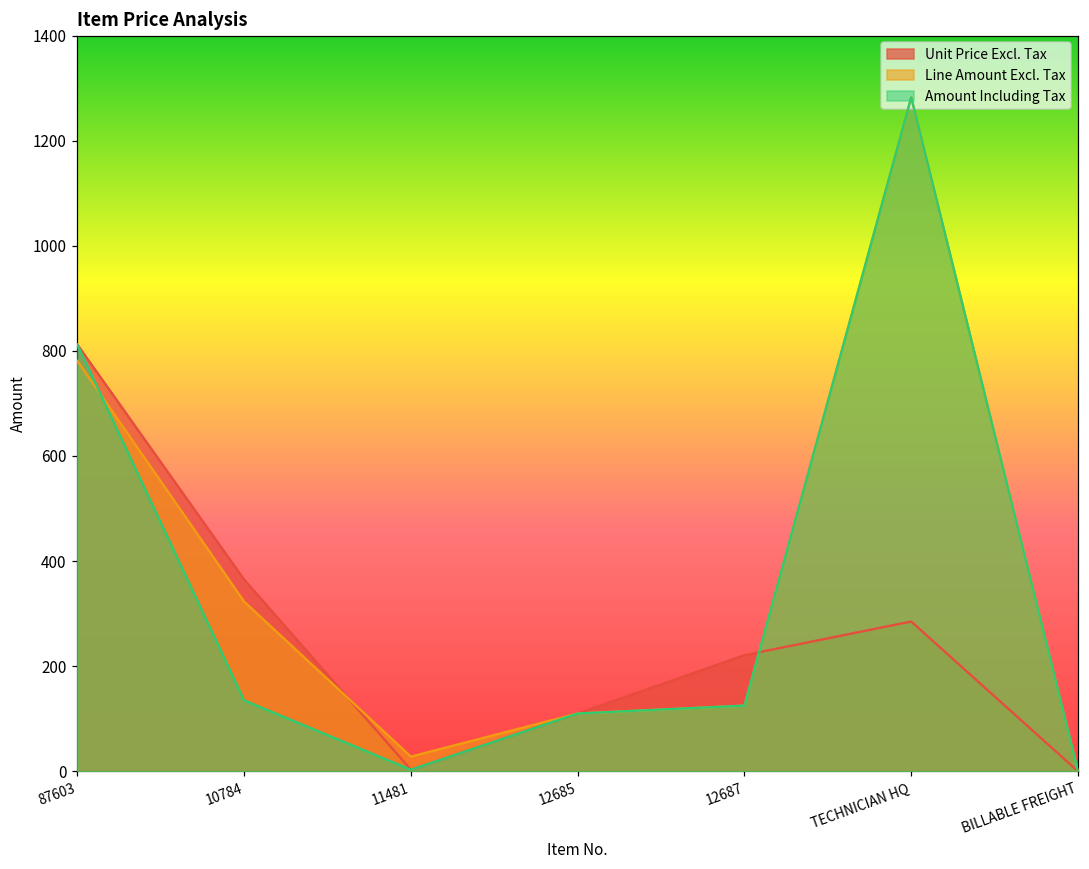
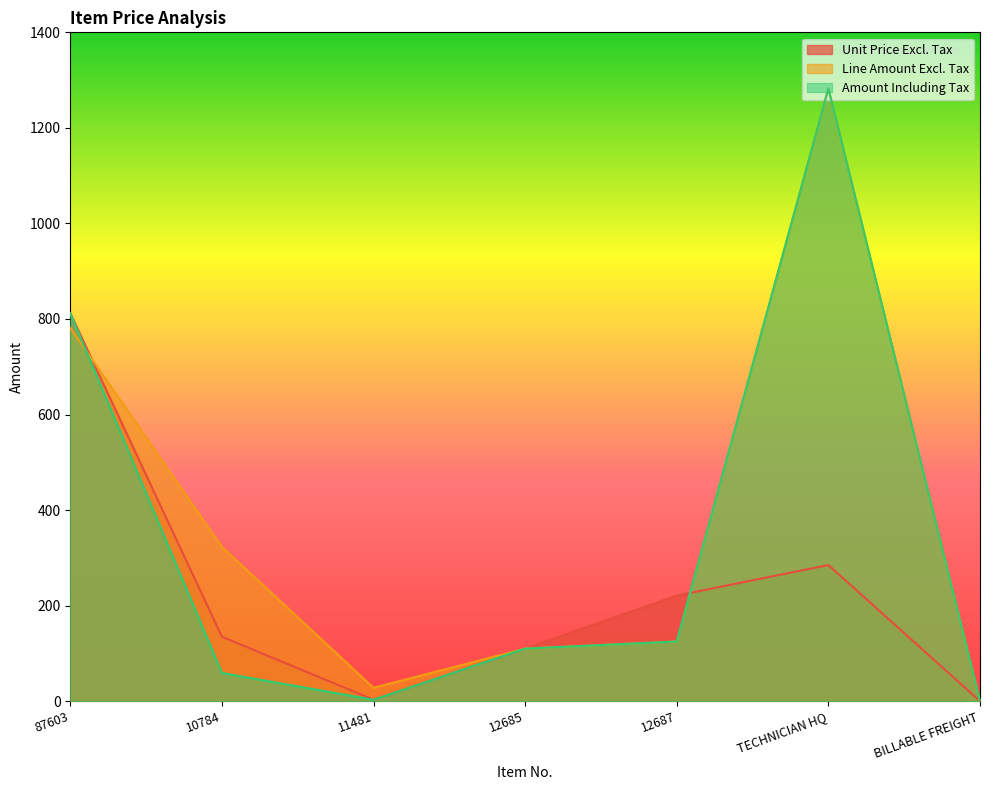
Unit Price Excl. Tax, 10784: 370 -> 140
Amount Including Tax, 10784: 140 -> 60
